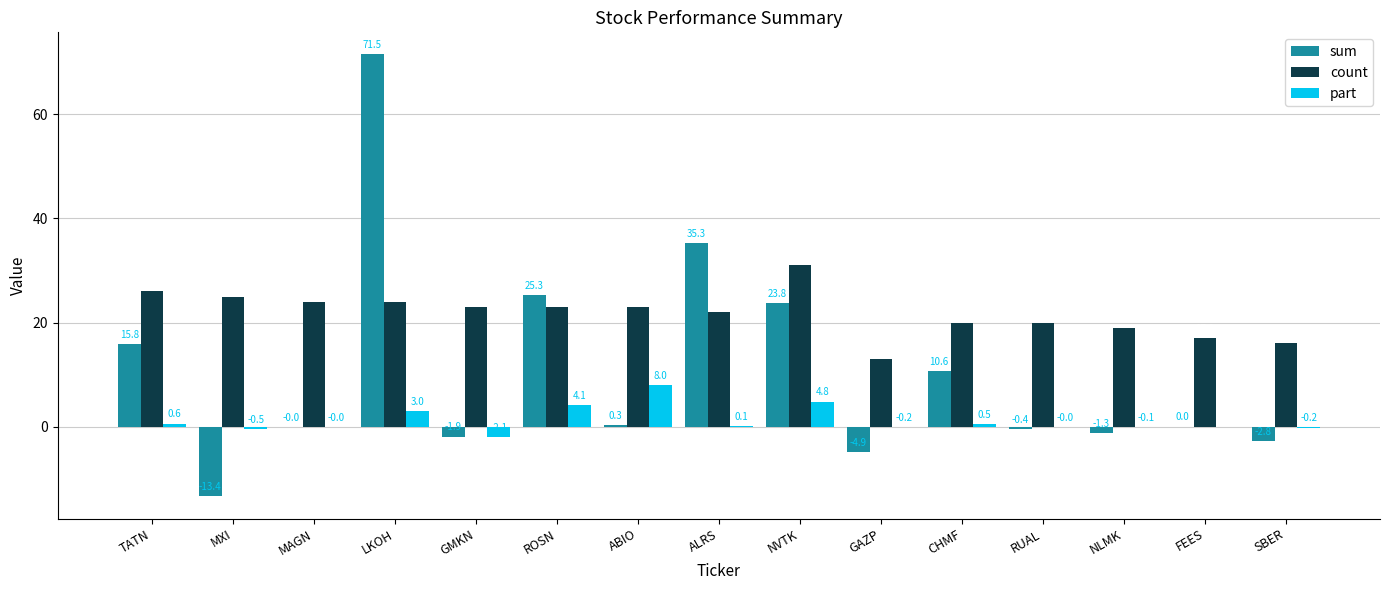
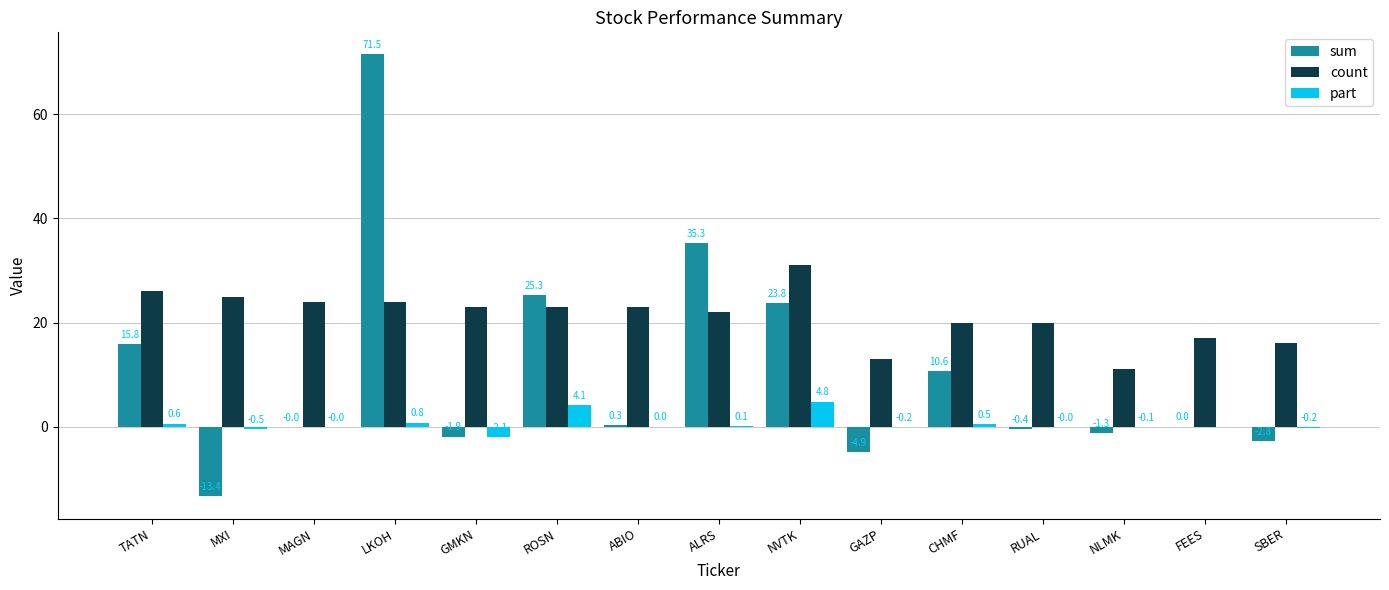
part, LKOH: 3.0 -> 0.8
part, ABIO: 8.0 -> 0.0
count, NLMK: 19 -> 11
